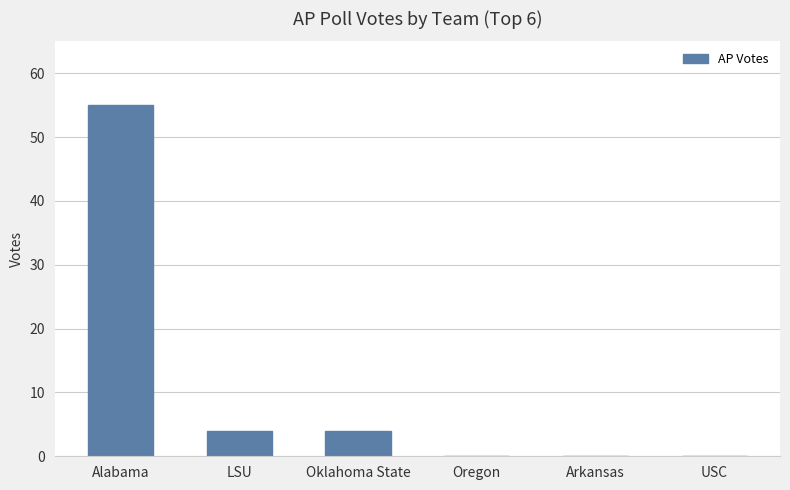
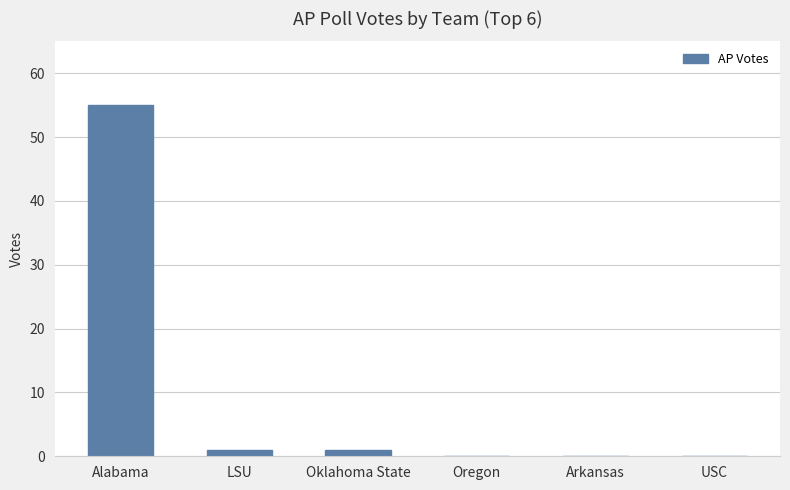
LSU: 4 -> 1
Oklahoma State: 4 -> 1
